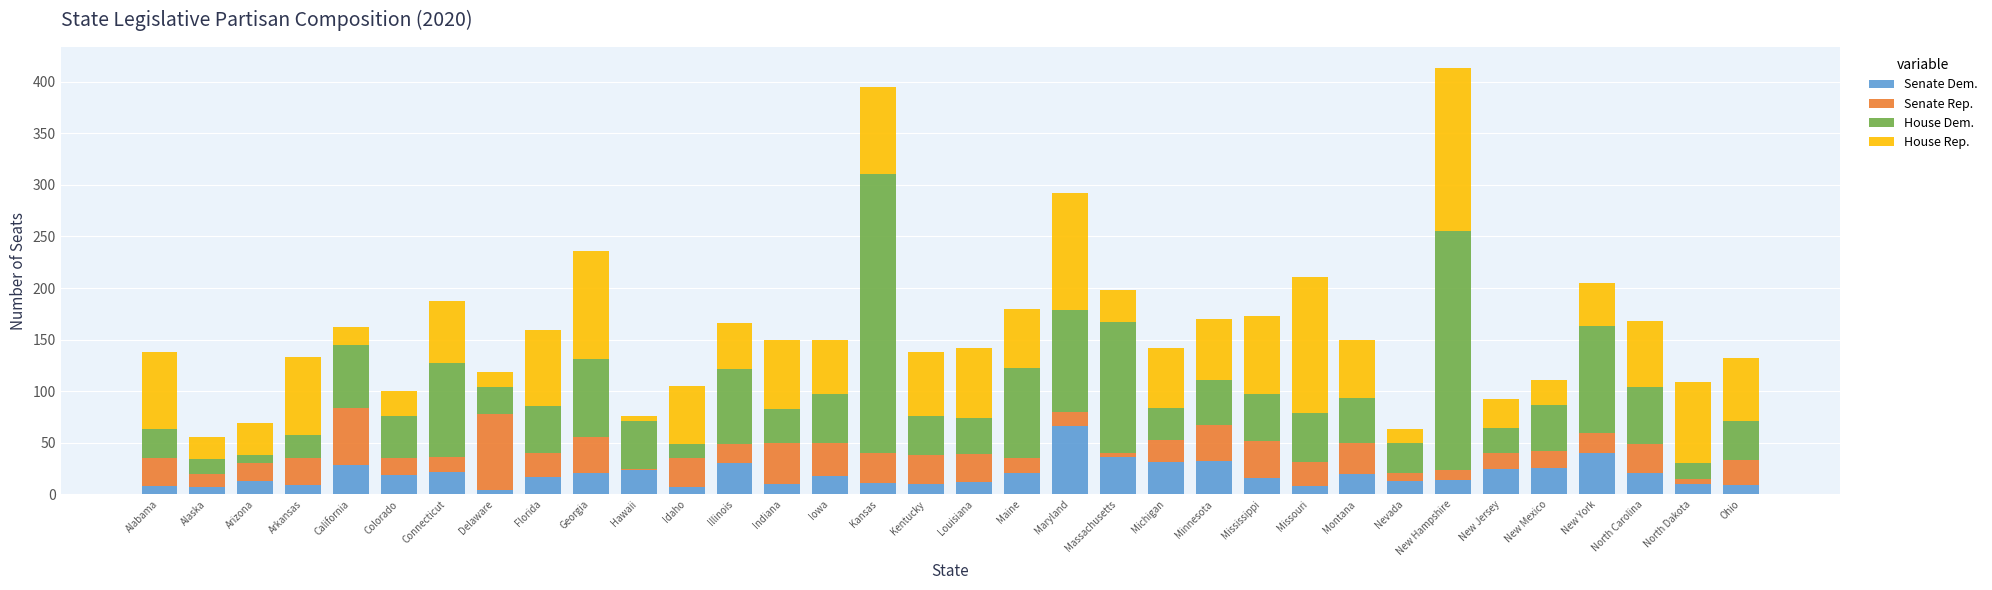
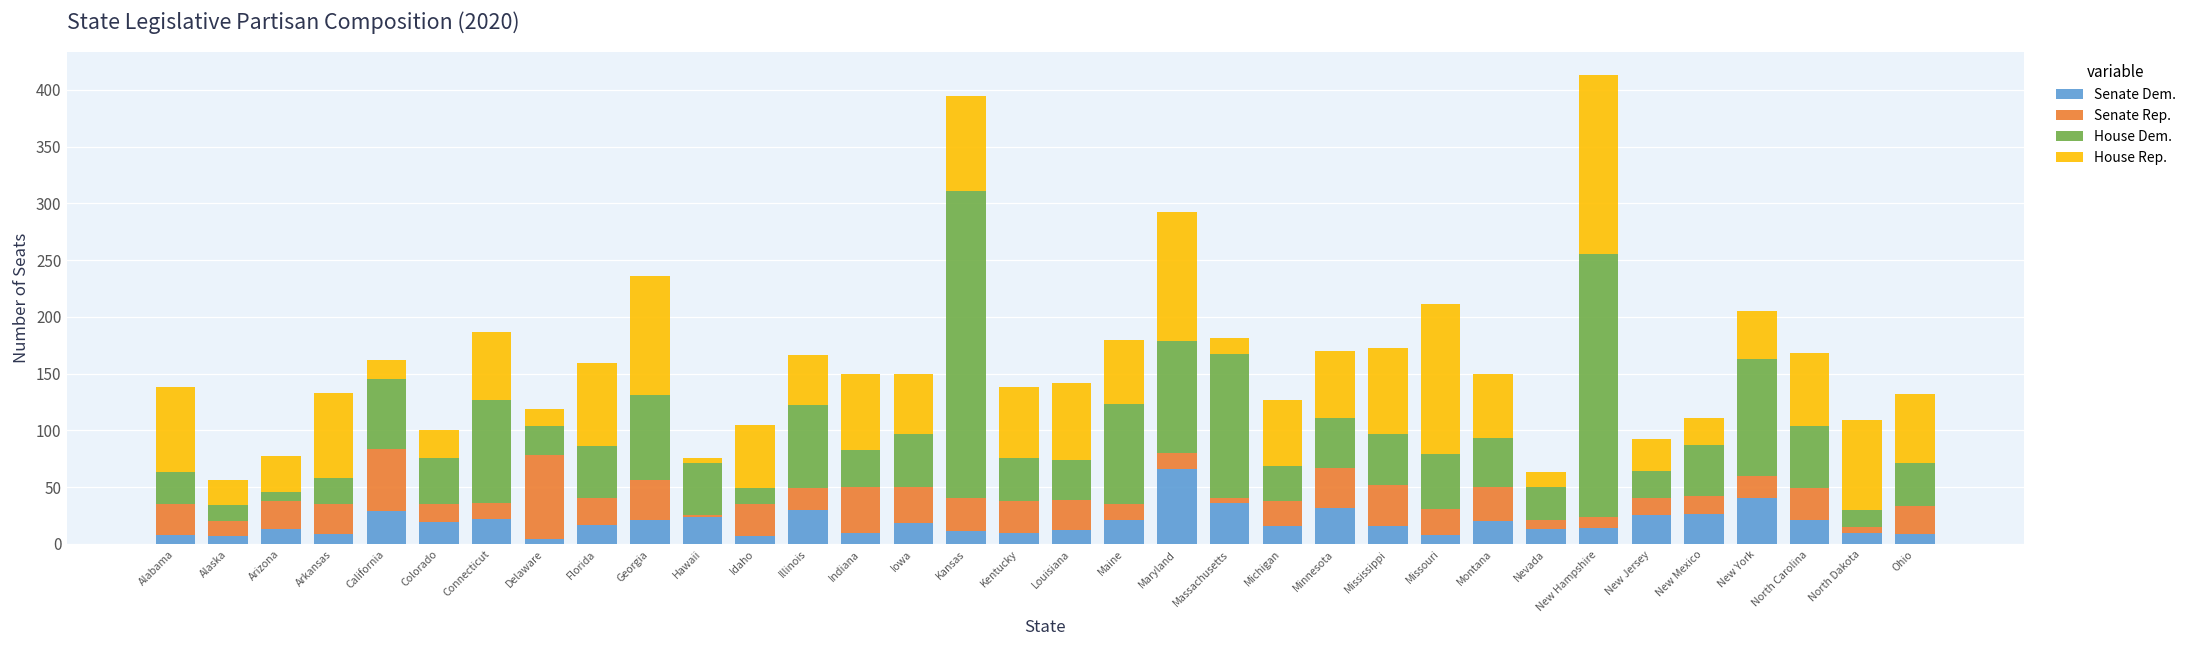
Senate Rep., Arizona: 17 -> 25
House Rep., Massachusetts: 31 -> 14
Senate Dem., Michigan: 31 -> 16
